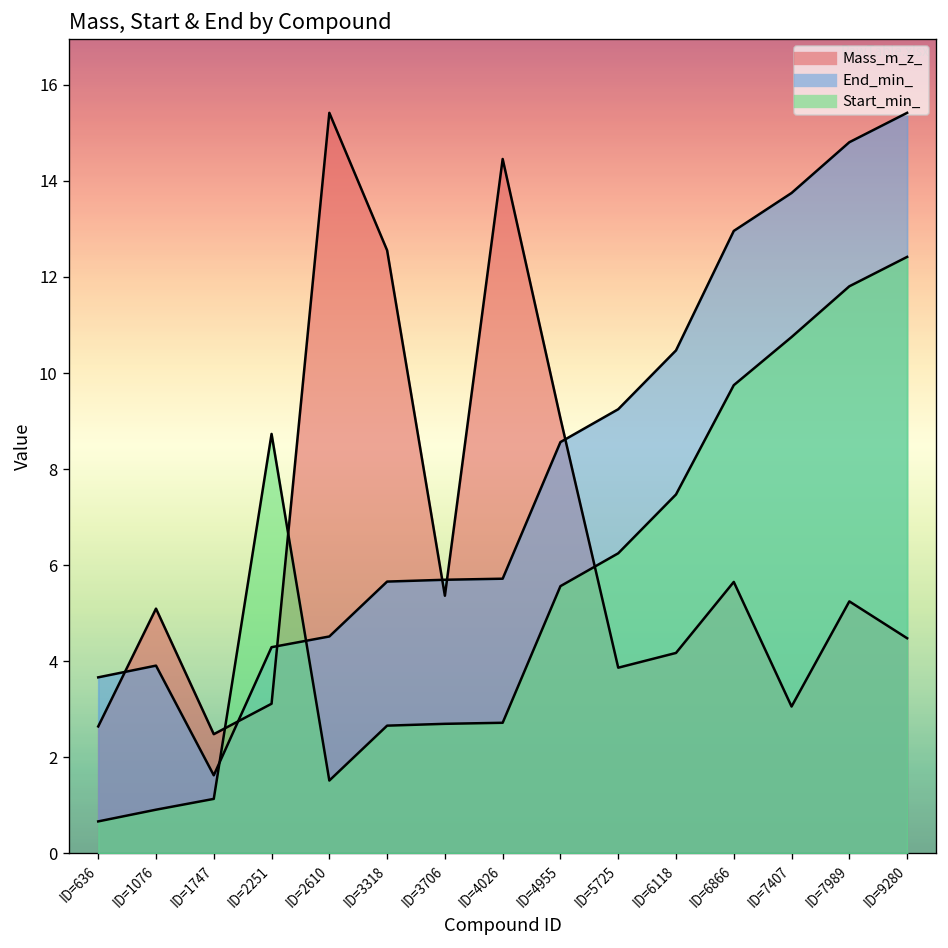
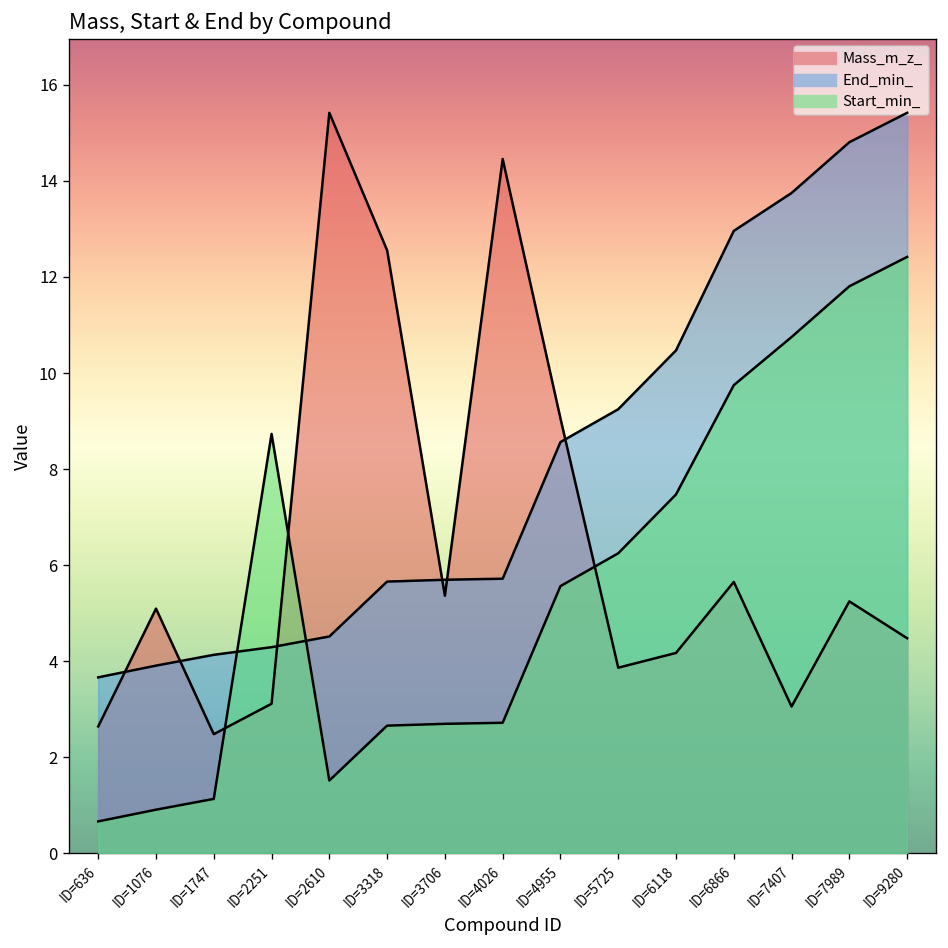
End_min_, ID=1747: 1.6 -> 4.1
